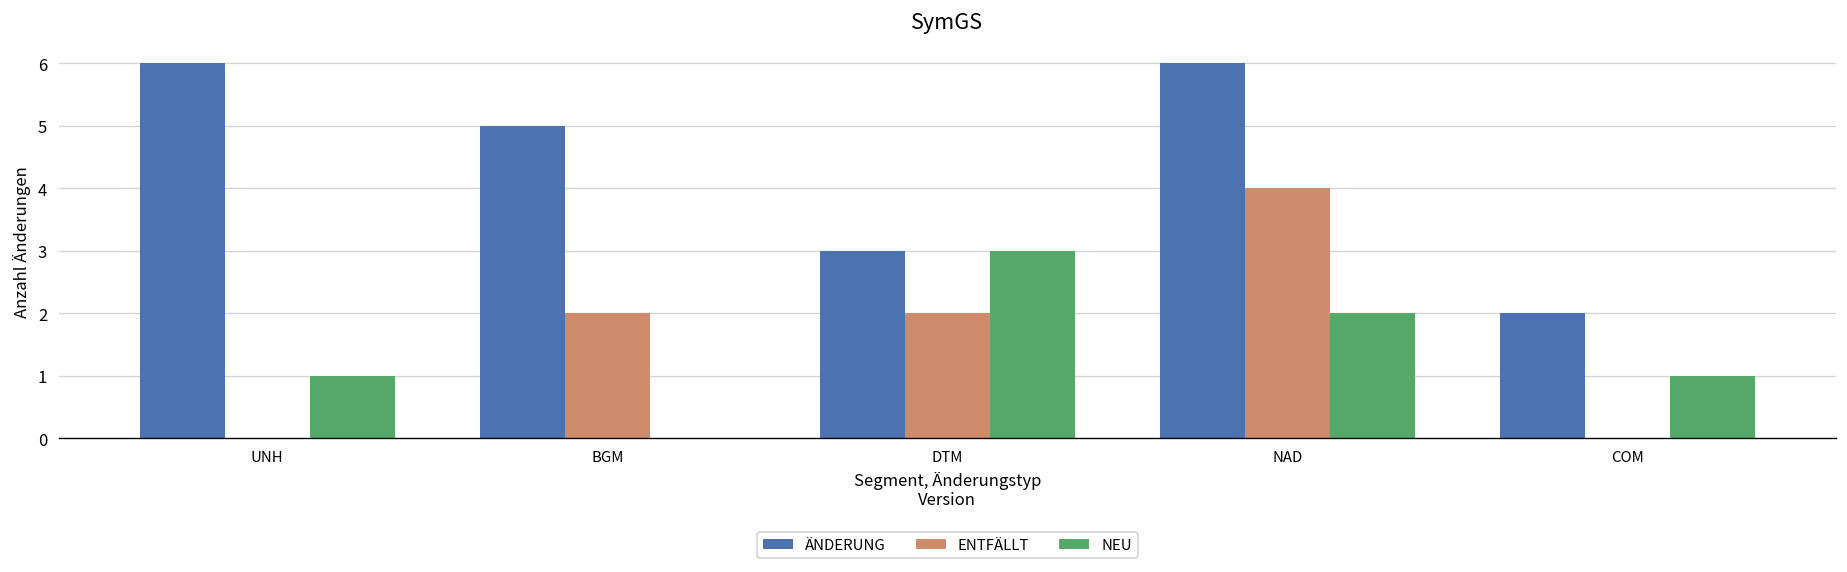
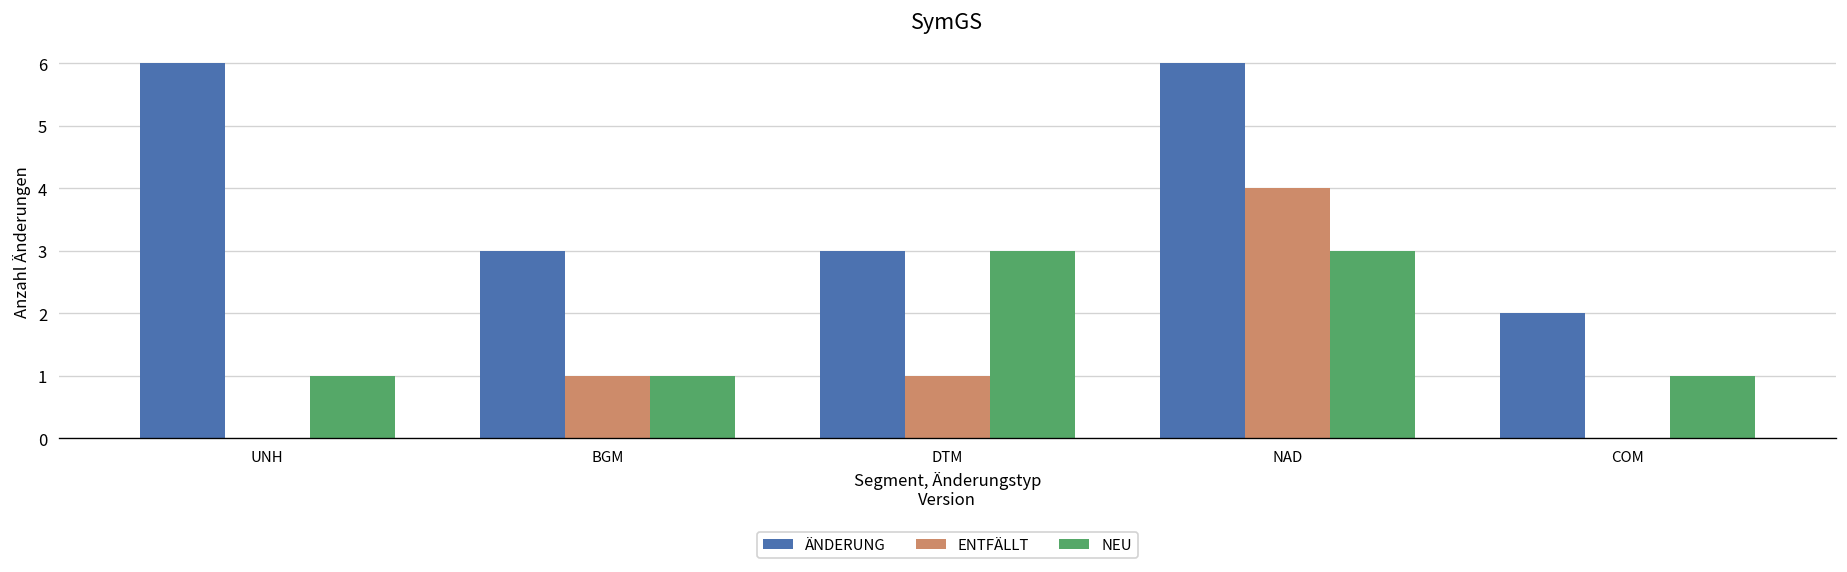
ÄNDERUNG, BGM: 5 -> 3
ENTFÄLLT, BGM: 2 -> 1
NEU, BGM: 0 -> 1
ENTFÄLLT, DTM: 2 -> 1
NEU, NAD: 2 -> 3
